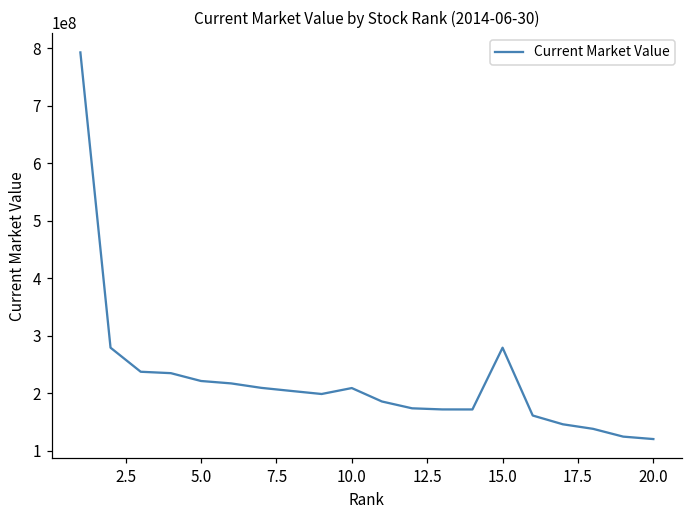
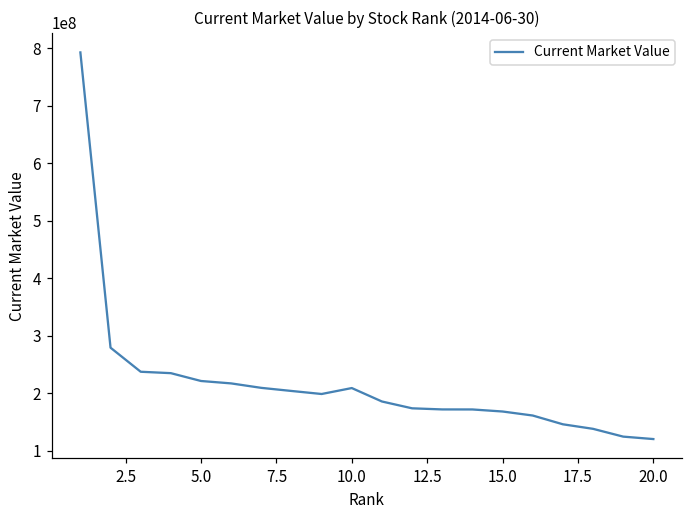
15.0: 280000000 -> 170000000
